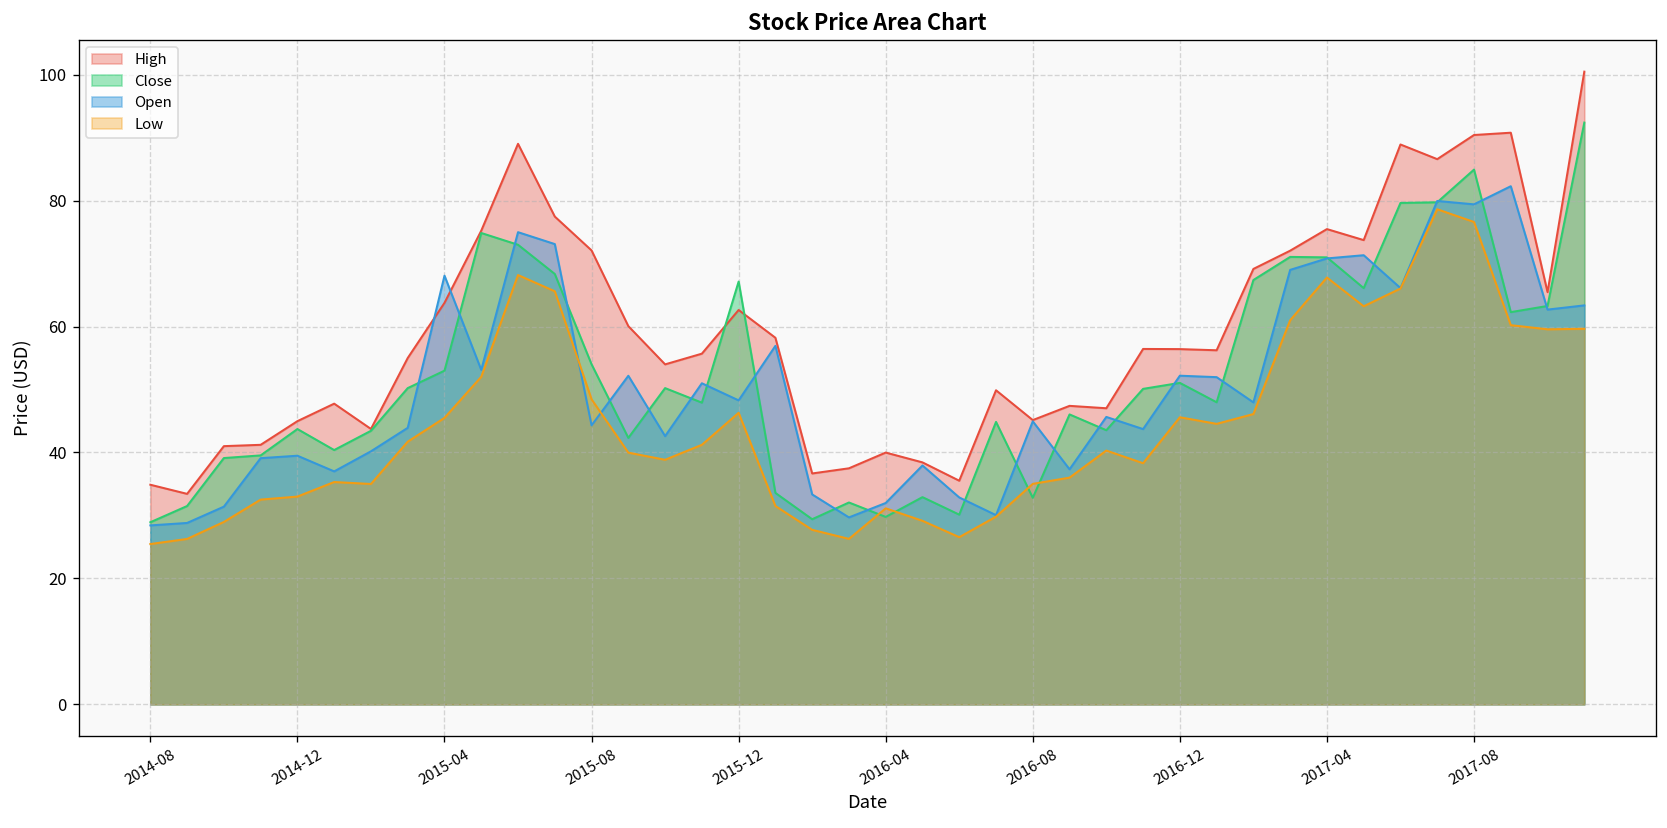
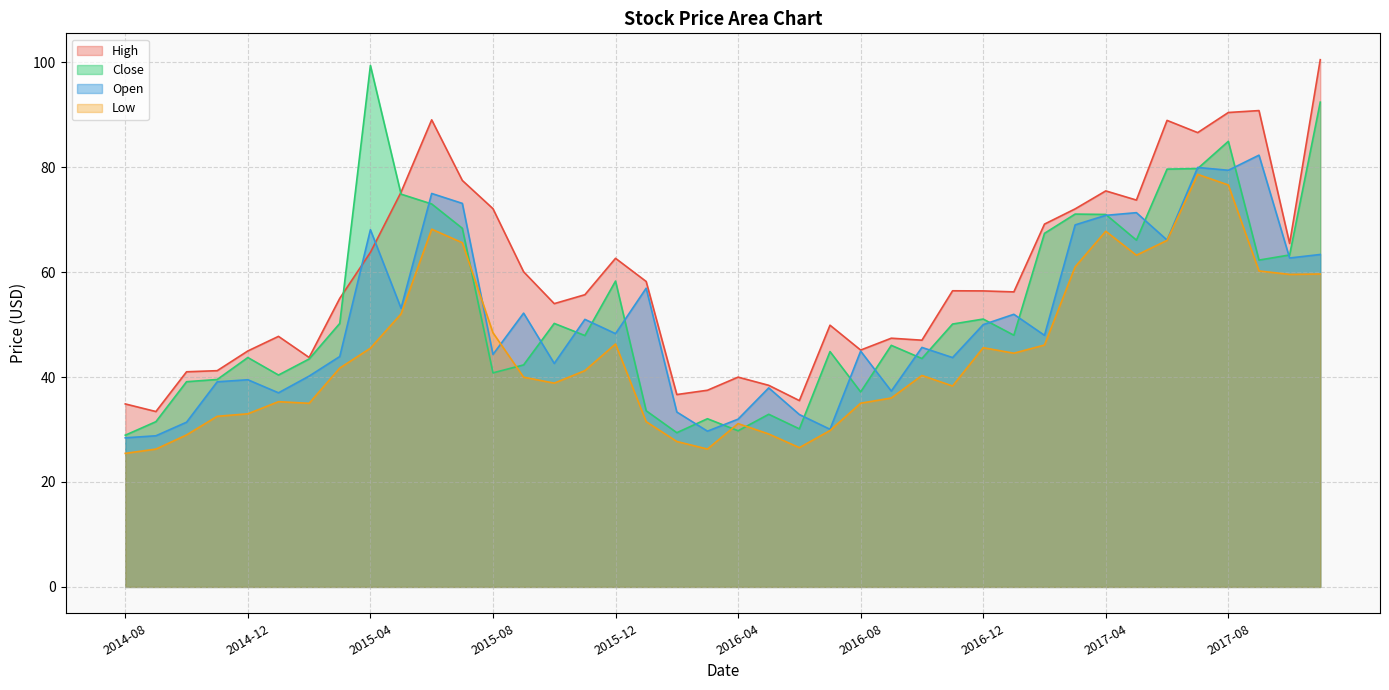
Close, 2015-04: 53 -> 99
Close, 2015-08: 54 -> 41
Close, 2015-12: 67 -> 58
Close, 2016-08: 33 -> 37
Open, 2016-12: 52 -> 50
